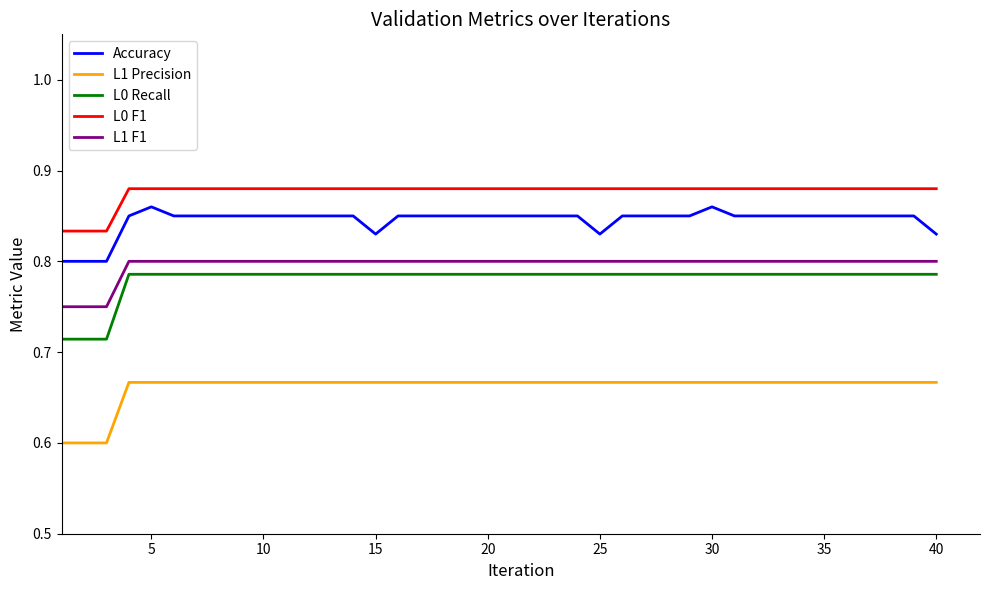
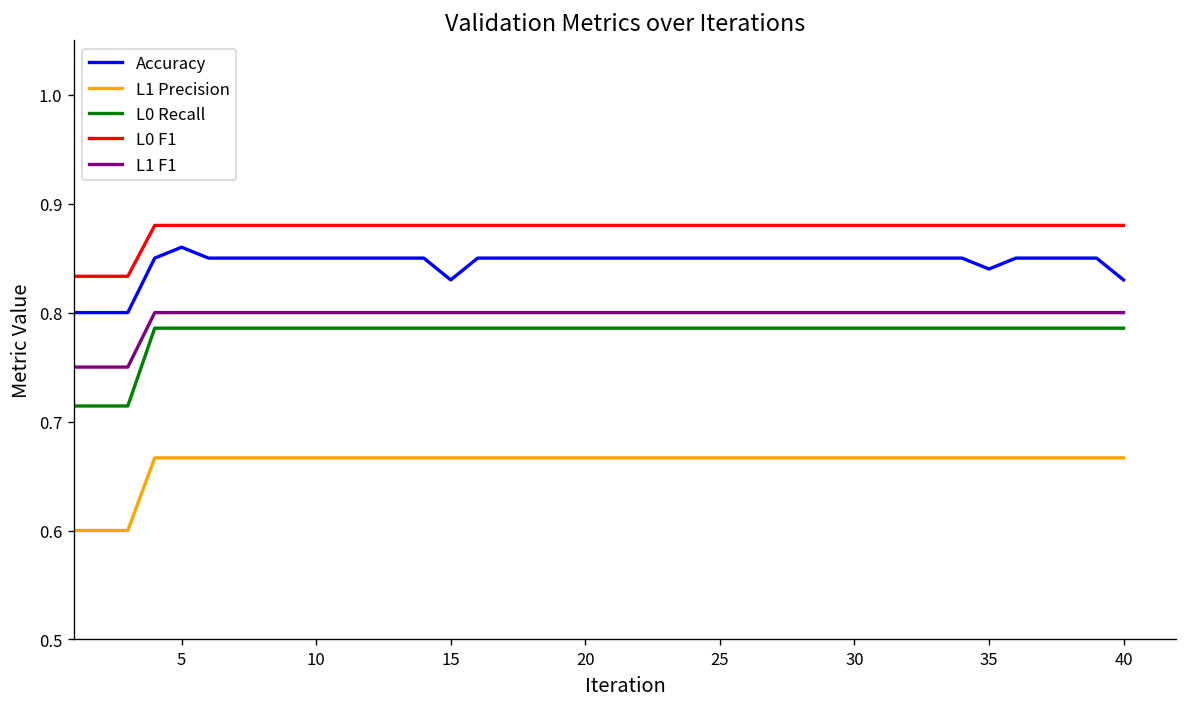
Accuracy, 25: 0.83 -> 0.85
Accuracy, 30: 0.86 -> 0.85
Accuracy, 35: 0.85 -> 0.84
